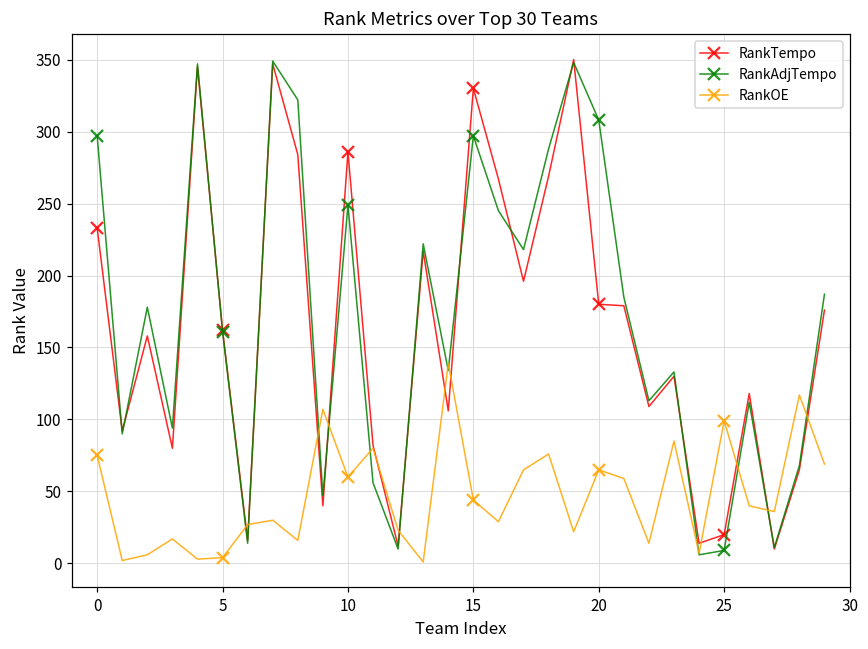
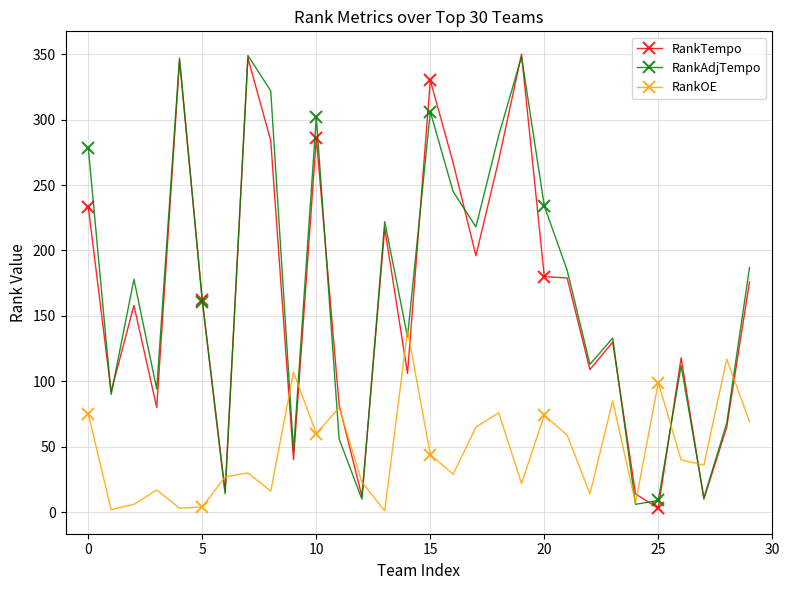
RankAdjTempo, 0: 297 -> 278
RankAdjTempo, 10: 249 -> 302
RankAdjTempo, 15: 297 -> 306
RankAdjTempo, 20: 308 -> 234
RankOE, 20: 65 -> 74
RankTempo, 25: 20 -> 3
